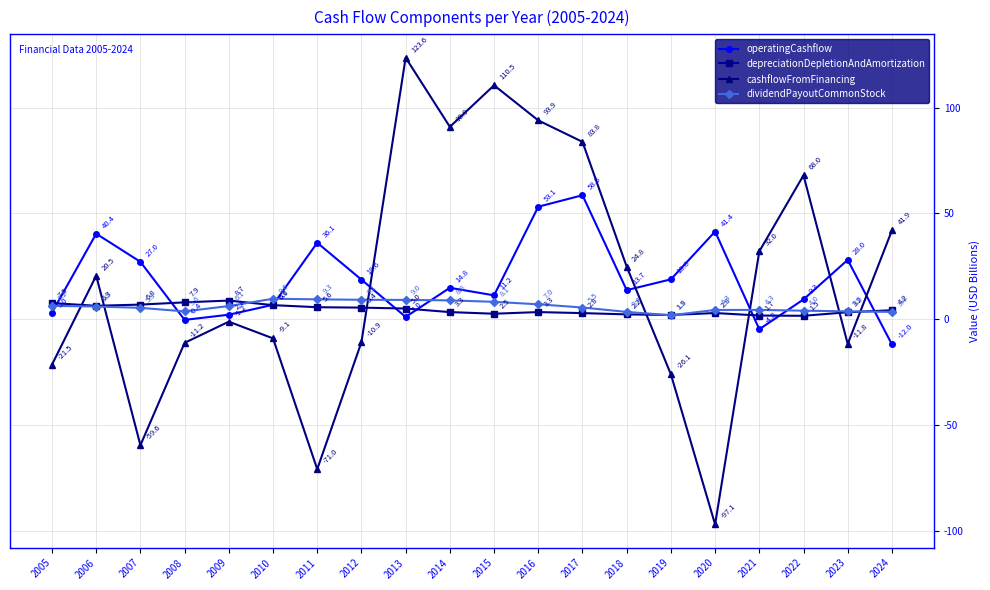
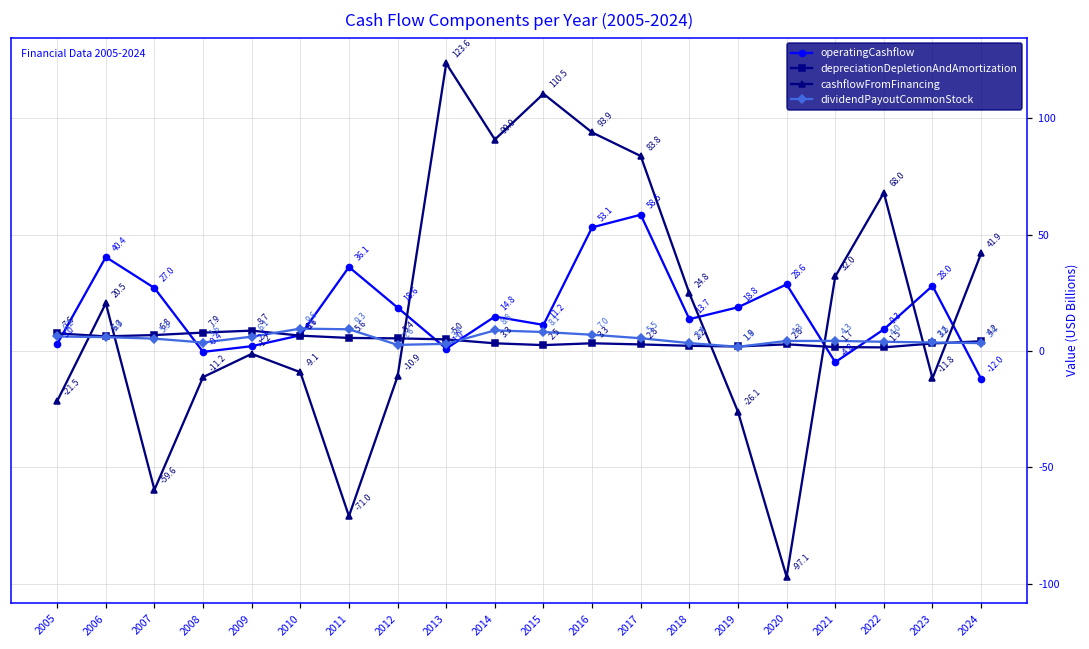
dividendPayoutCommonStock, 2012: 9.1 -> 2.6
dividendPayoutCommonStock, 2013: 9.0 -> 3.1
operatingCashflow, 2020: 41.4 -> 28.6
